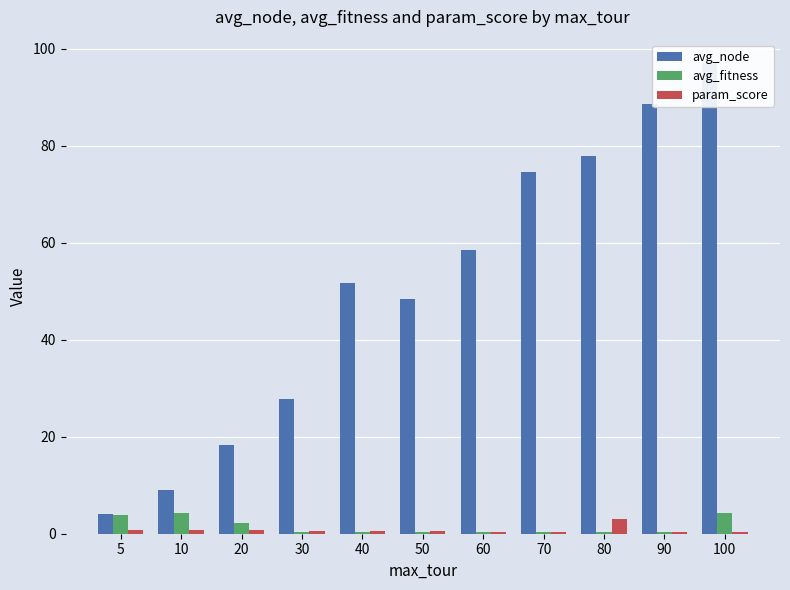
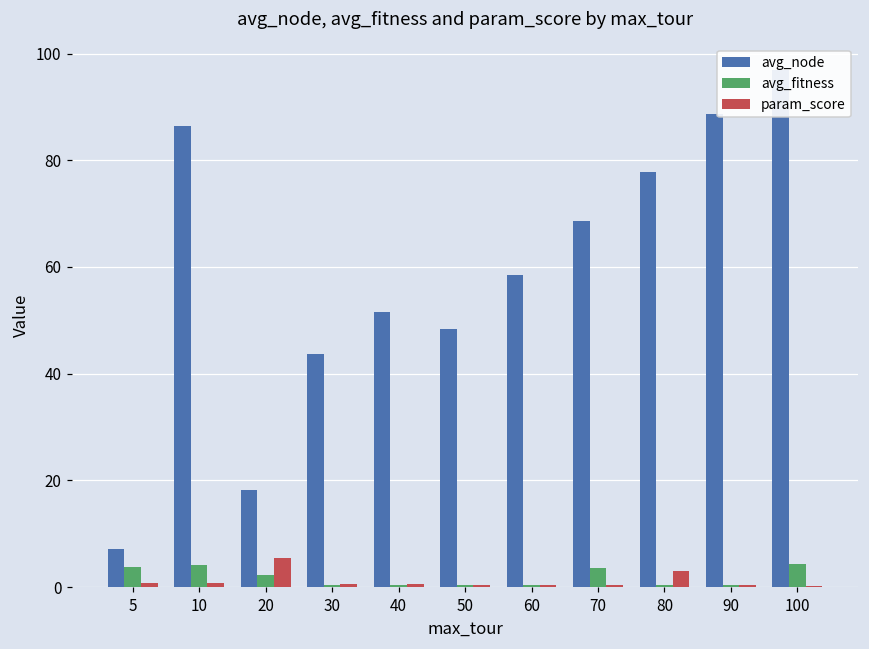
avg_node, 5: 4 -> 7
avg_node, 10: 9 -> 86
param_score, 20: 1 -> 5
avg_node, 30: 28 -> 44
avg_node, 70: 75 -> 69
avg_fitness, 70: 0 -> 4
